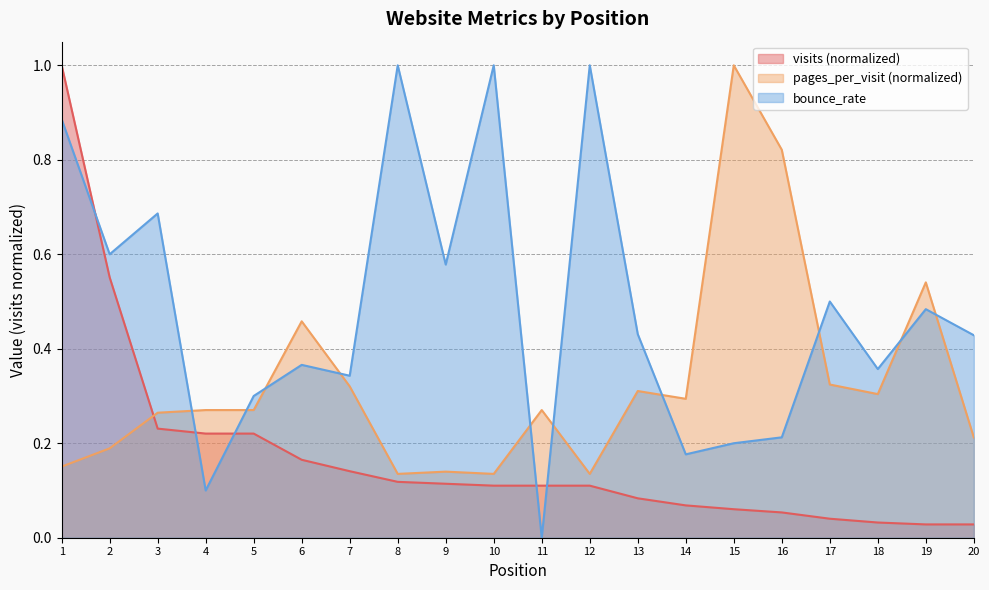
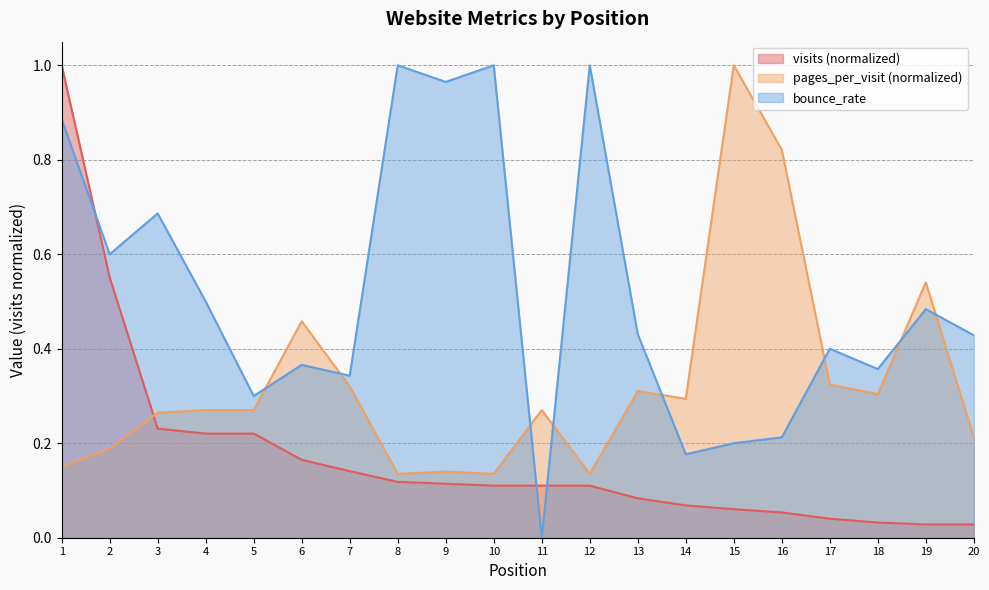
bounce_rate, 4: 0.1 -> 0.5
bounce_rate, 9: 0.58 -> 0.96
bounce_rate, 17: 0.5 -> 0.4
